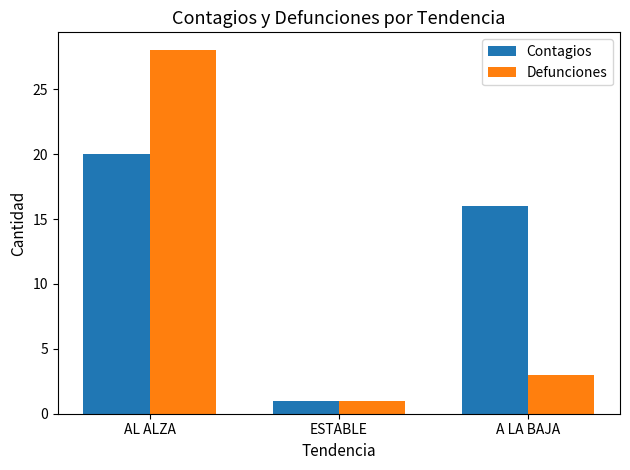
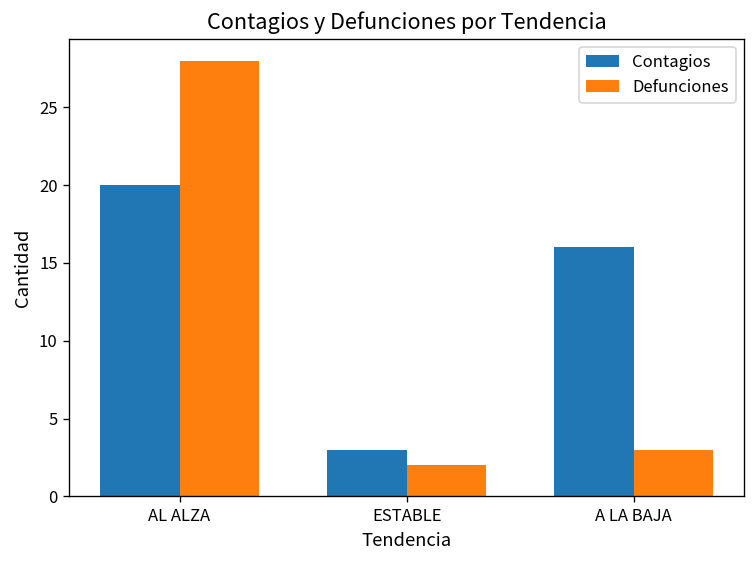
Contagios, ESTABLE: 1 -> 3
Defunciones, ESTABLE: 1 -> 2
